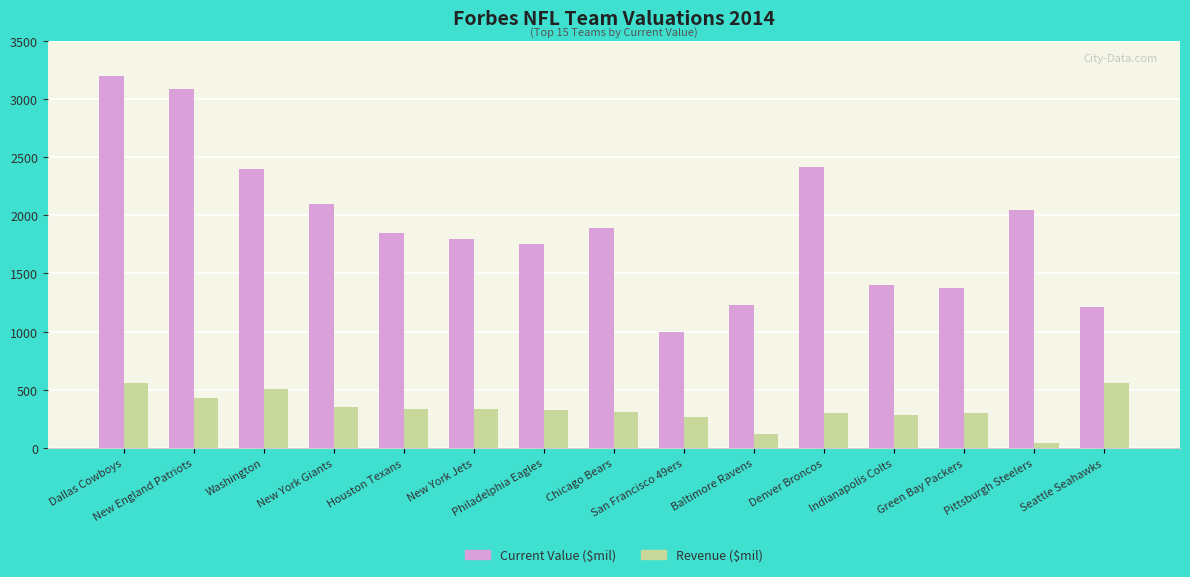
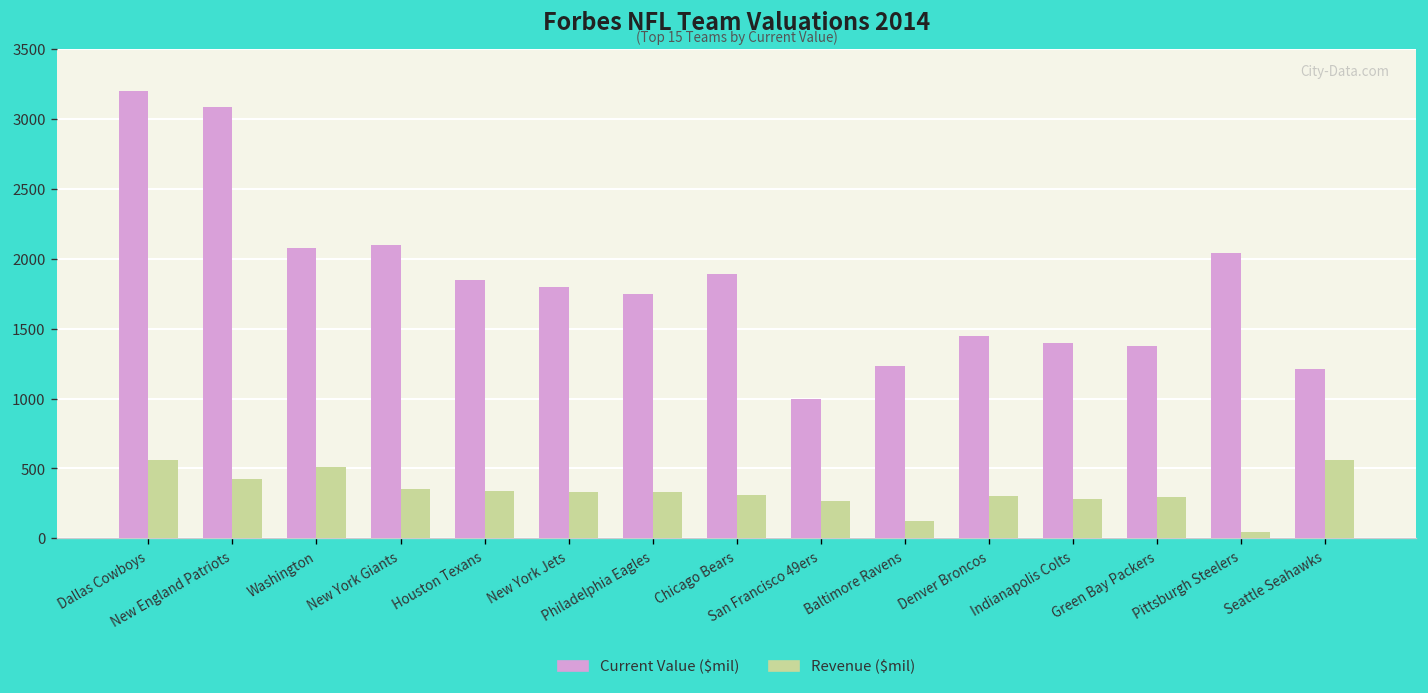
Current Value ($mil), Washington: 2400 -> 2080
Current Value ($mil), Denver Broncos: 2410 -> 1450
